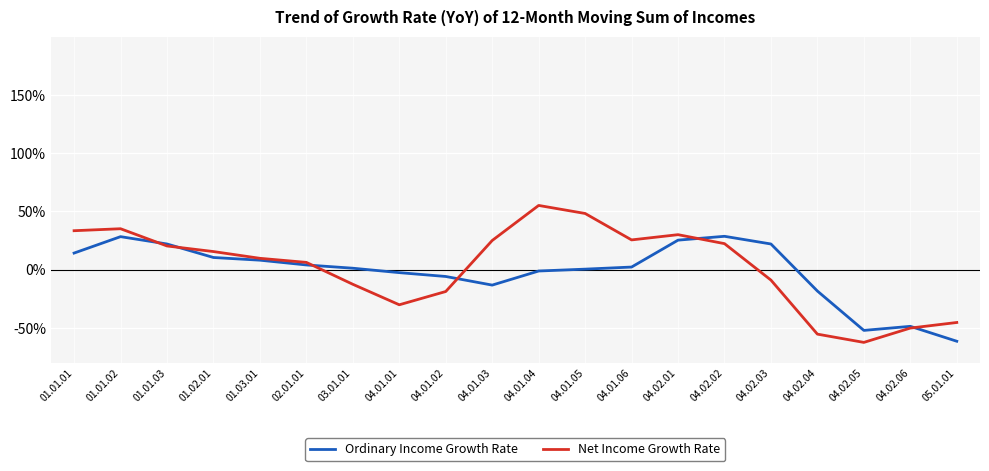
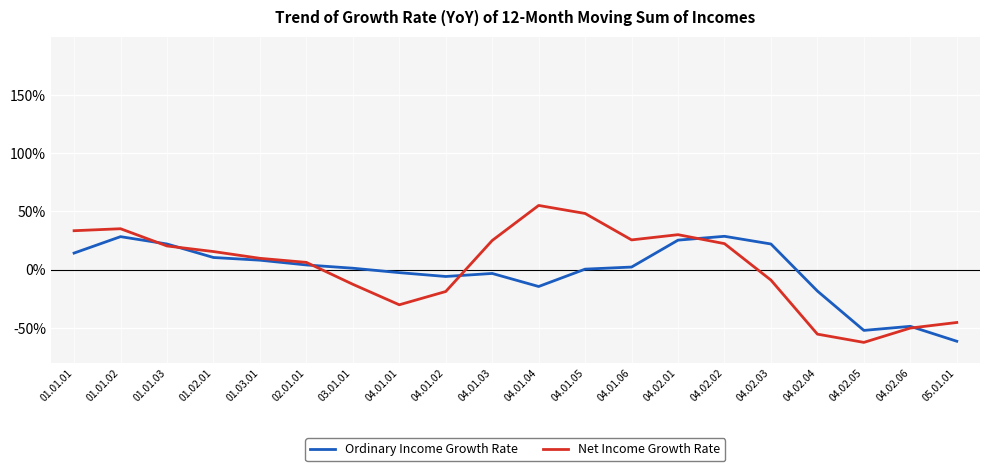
Ordinary Income Growth Rate, 04.01.03: -13% -> -3%
Ordinary Income Growth Rate, 04.01.04: -1% -> -14%
